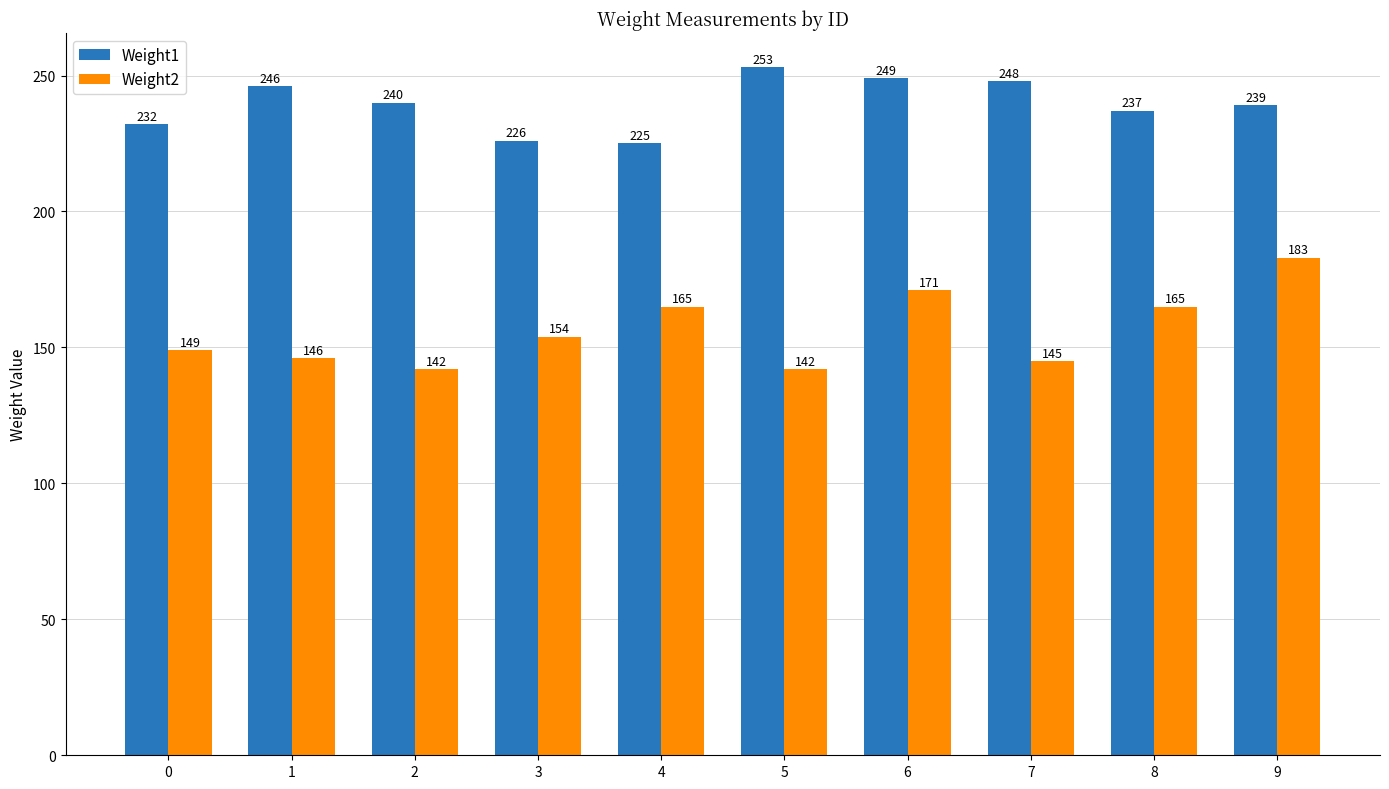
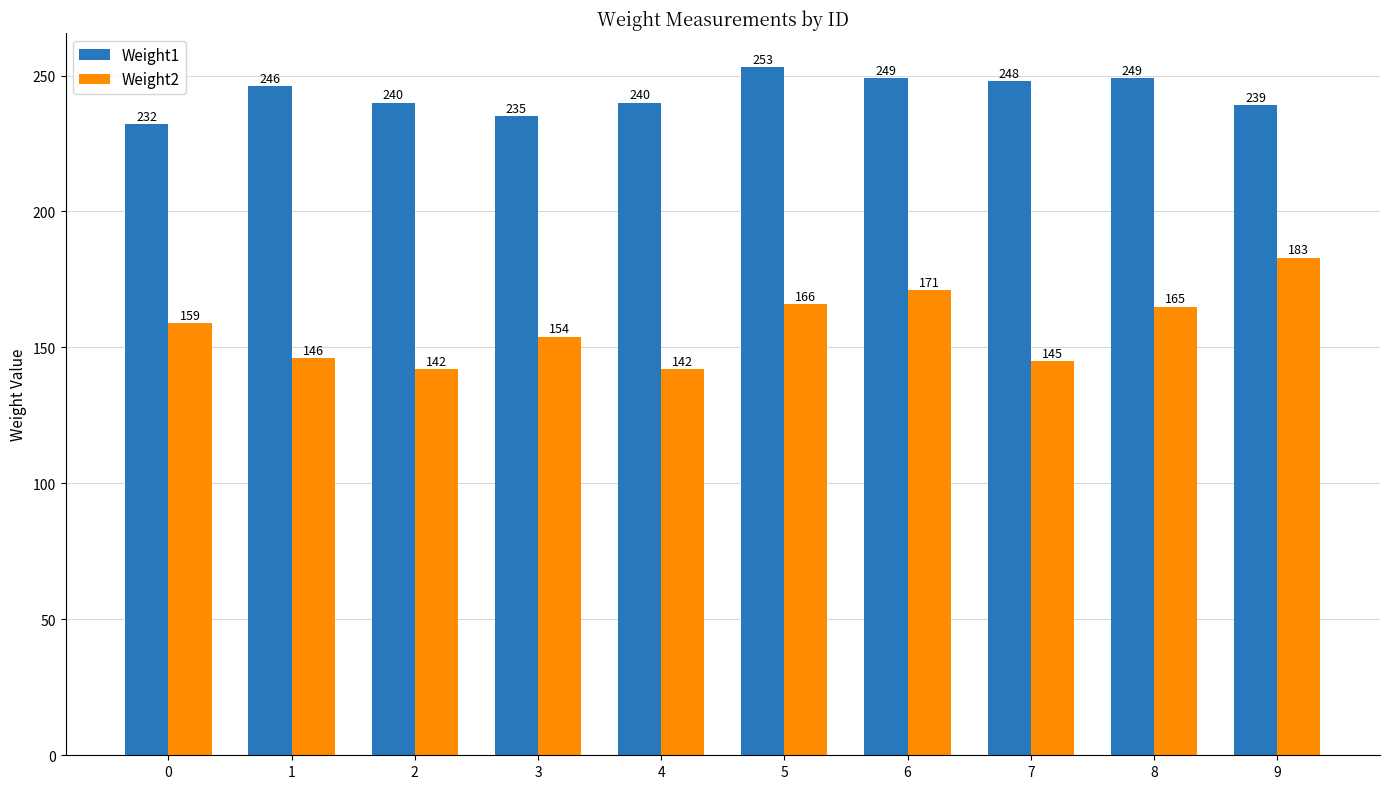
Weight2, 0: 149 -> 159
Weight1, 3: 226 -> 235
Weight1, 4: 225 -> 240
Weight2, 4: 165 -> 142
Weight2, 5: 142 -> 166
Weight1, 8: 237 -> 249
